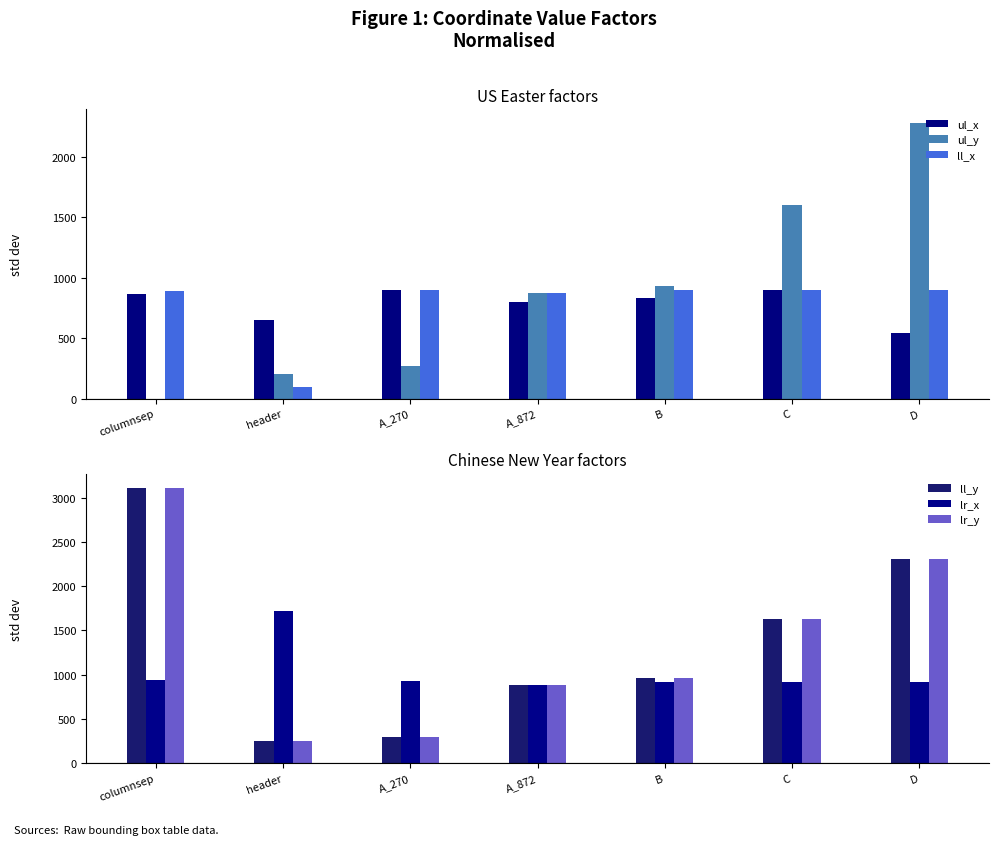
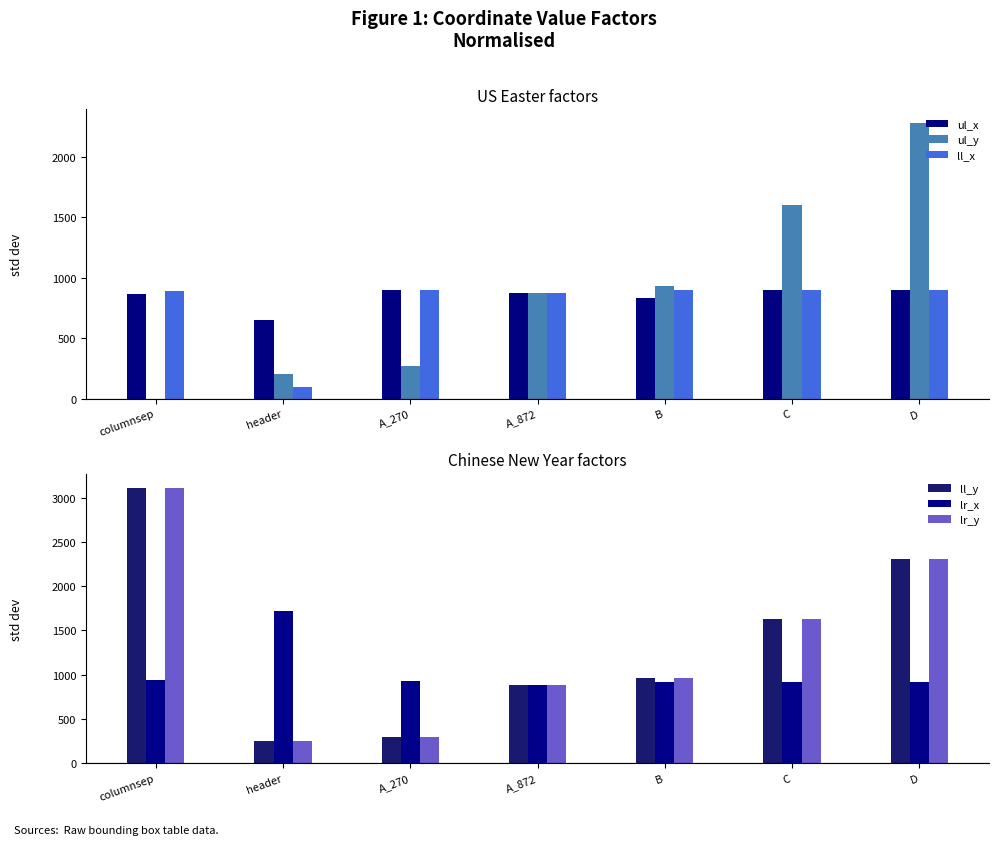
US Easter factors, ul_x, A_872: 800 -> 880
US Easter factors, ul_x, D: 550 -> 900
